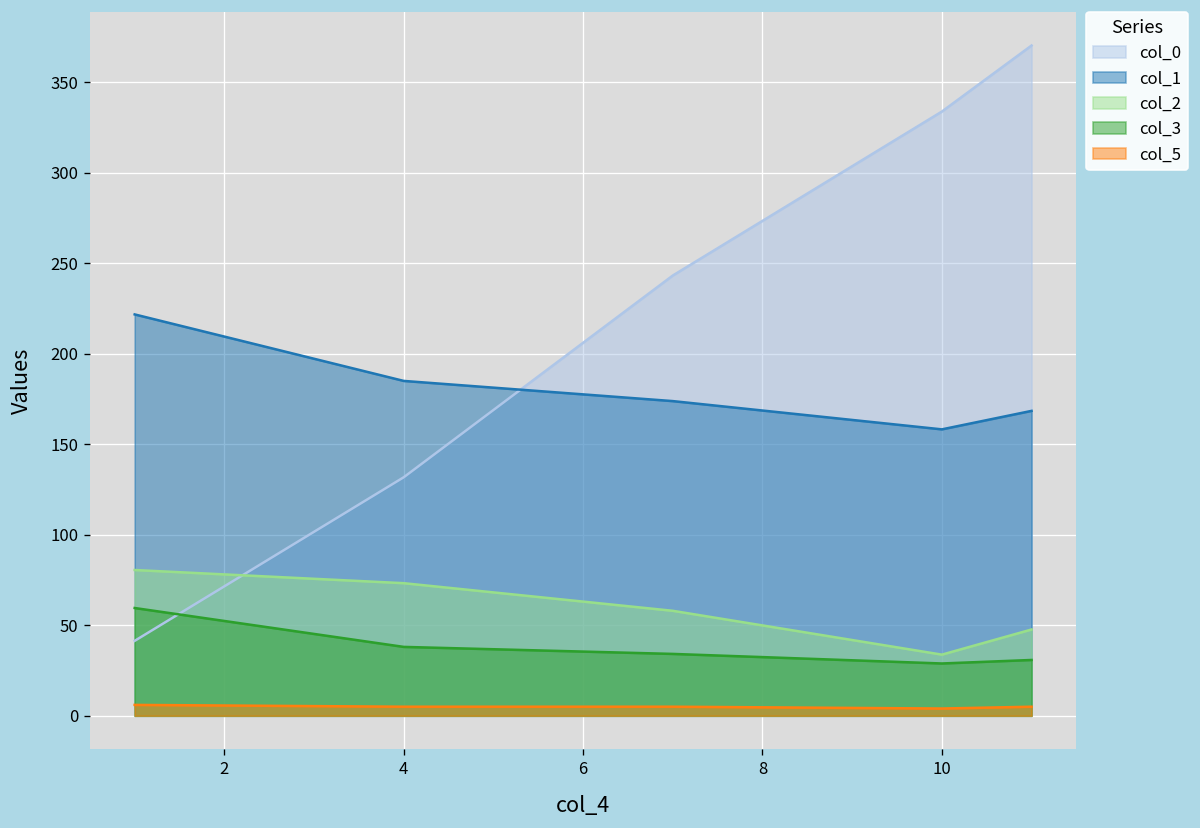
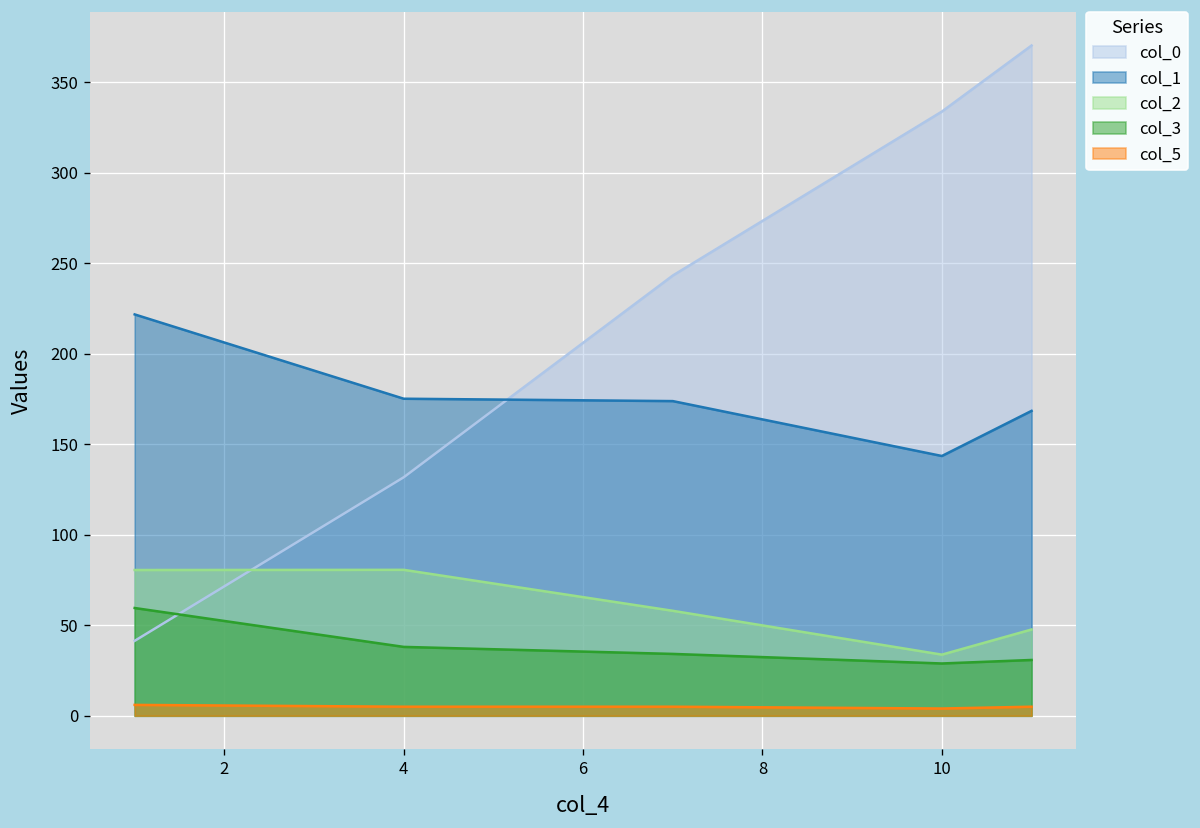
col_1, 4: 185 -> 175
col_2, 4: 73 -> 81
col_1, 10: 158 -> 144
